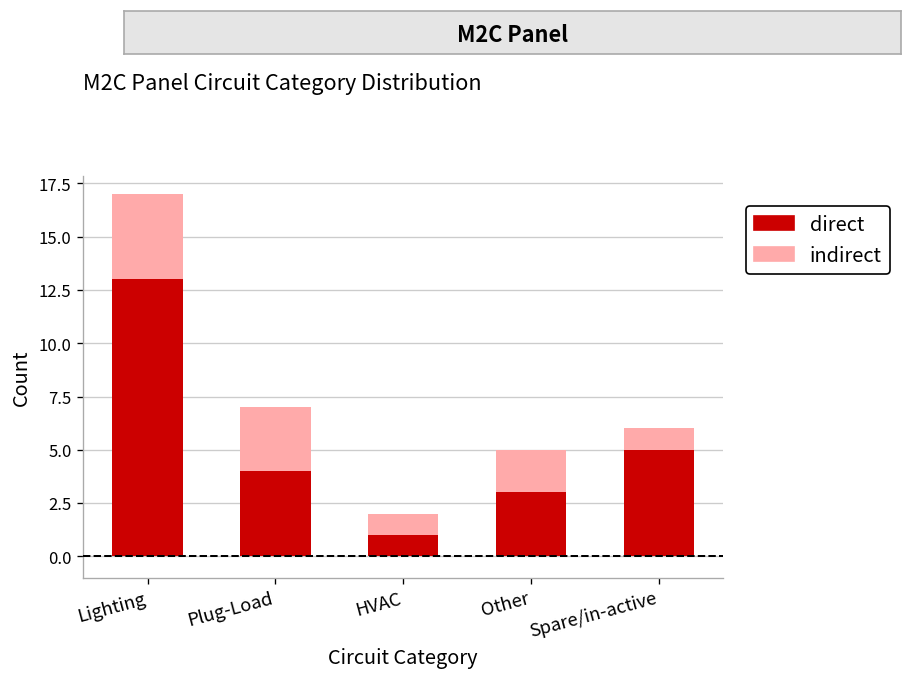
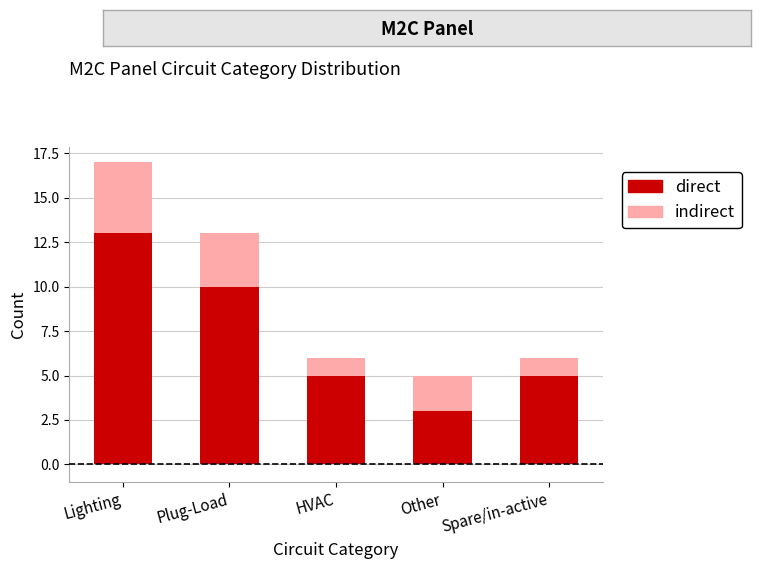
direct, Plug-Load: 4 -> 10
direct, HVAC: 1 -> 5
